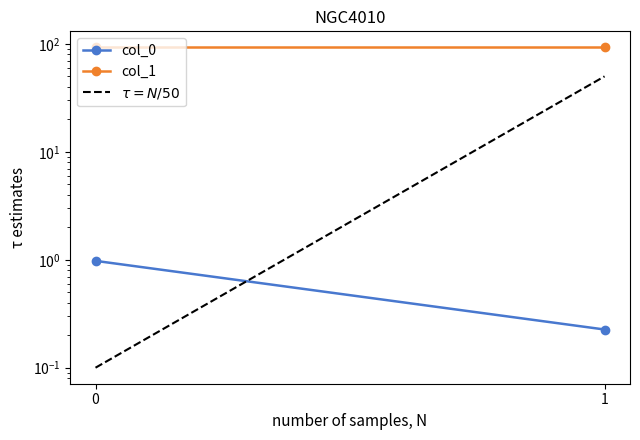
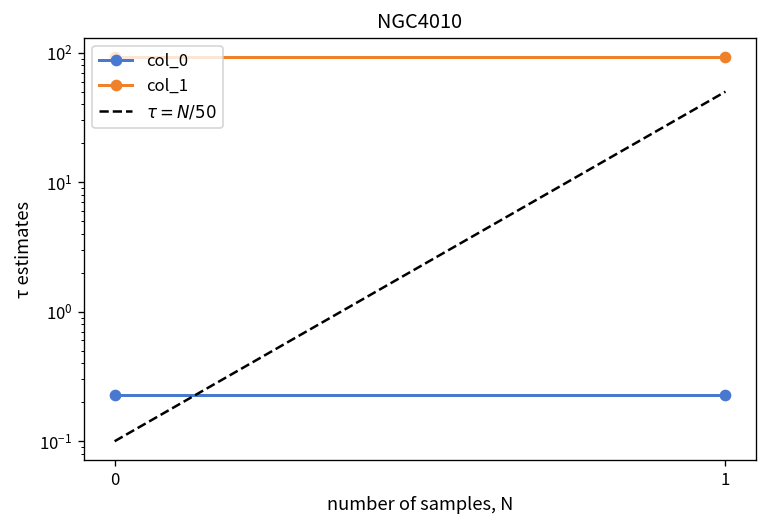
col_0, 0: 1.0 -> 0.23
